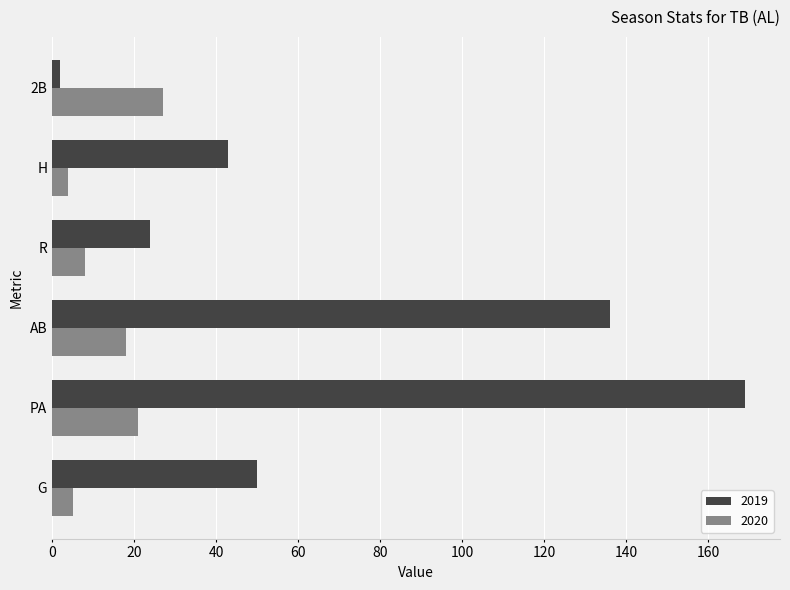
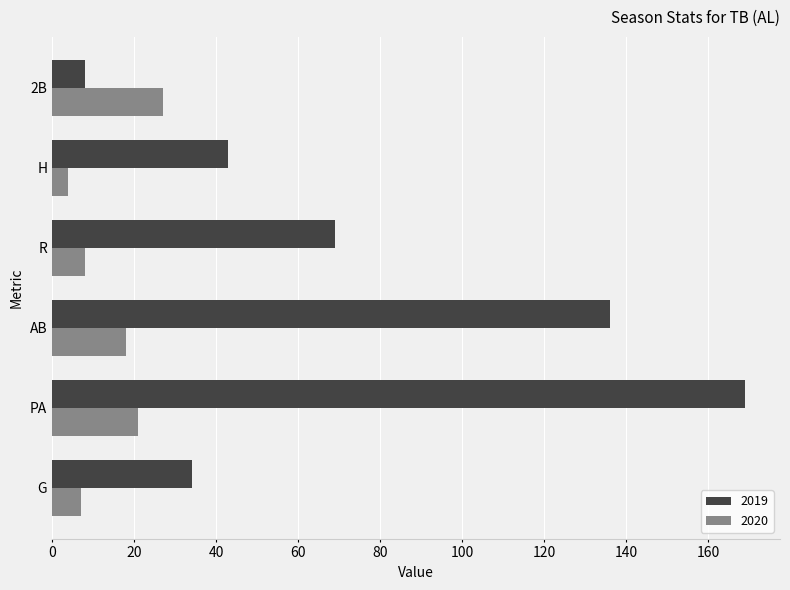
2019, 2B: 2 -> 8
2019, R: 24 -> 69
2019, G: 50 -> 34
2020, G: 5 -> 7
